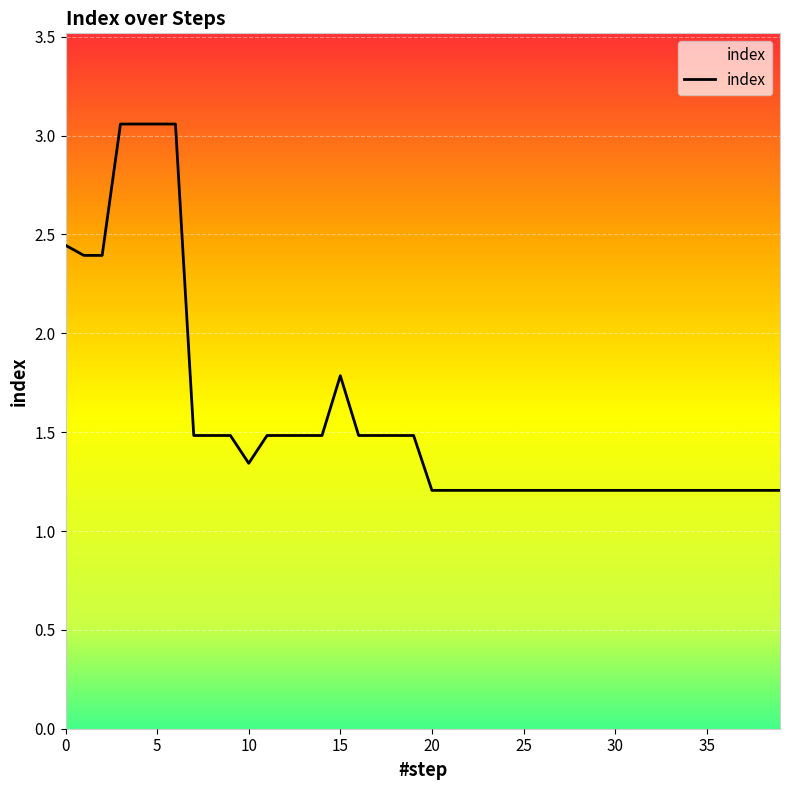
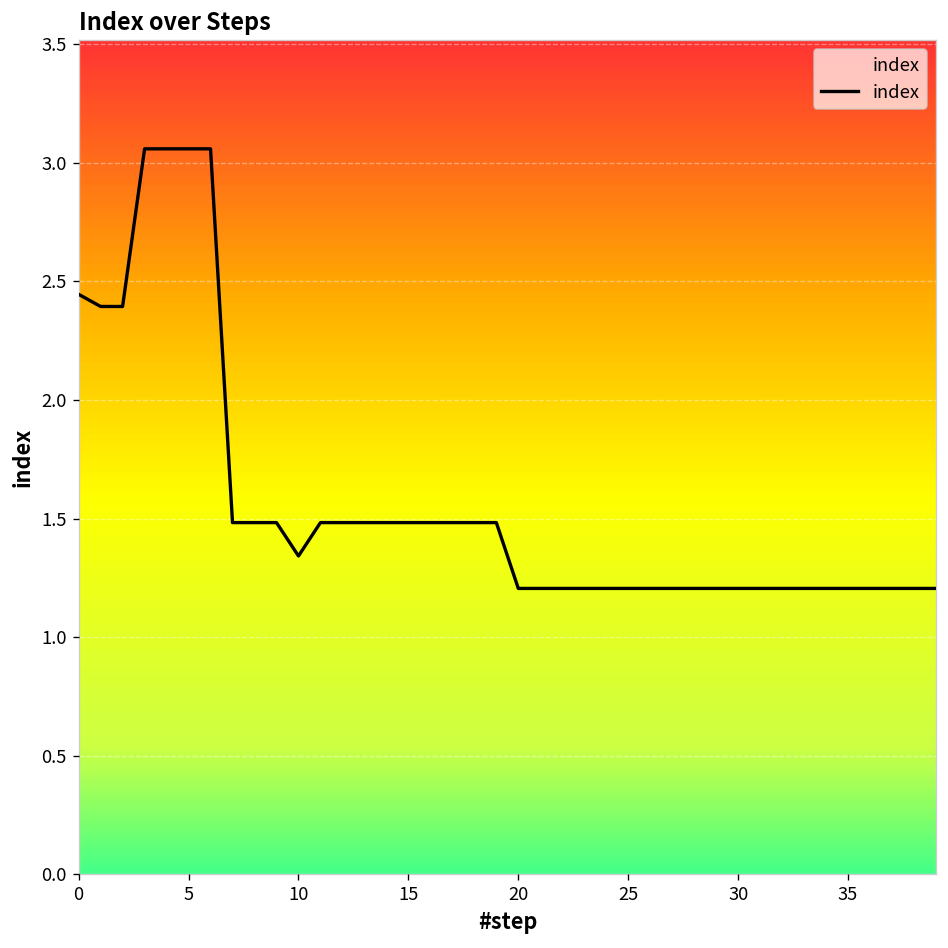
15: 1.79 -> 1.48
